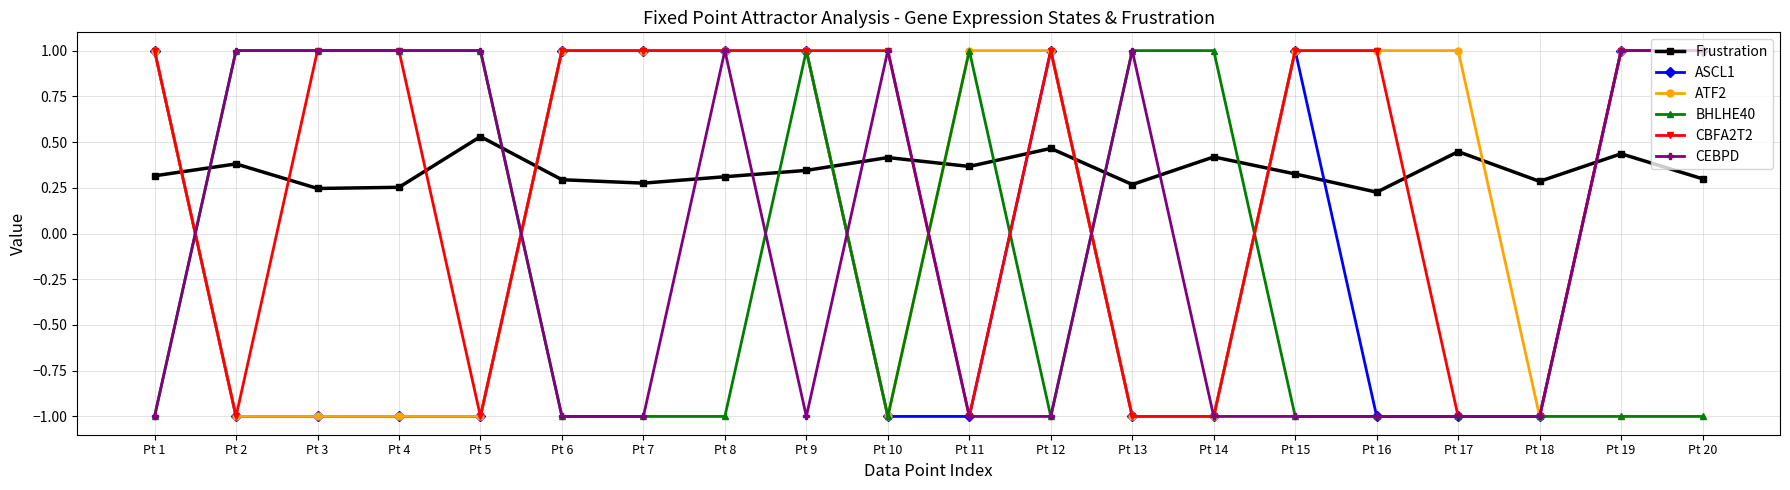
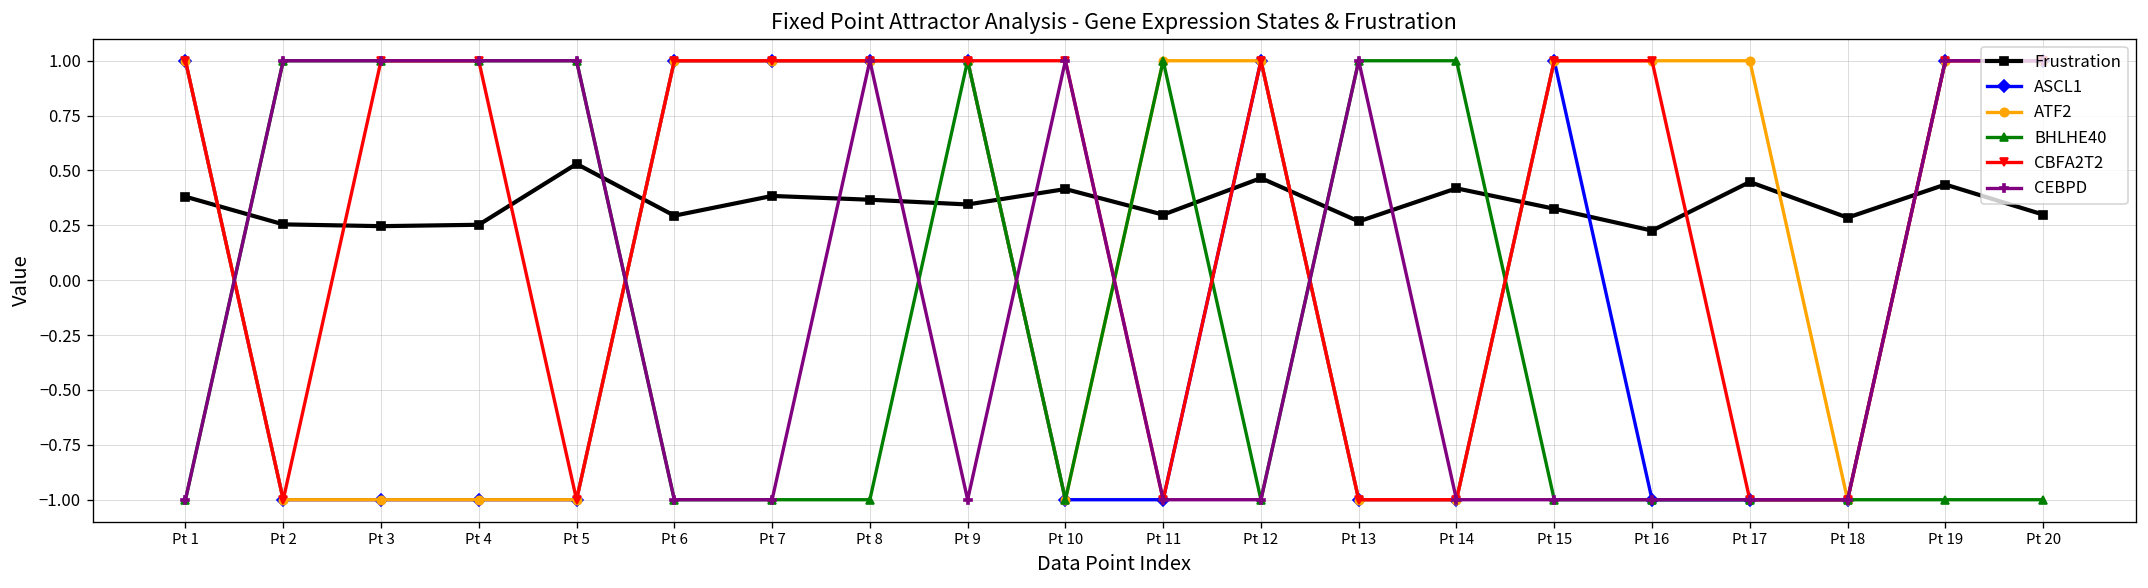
Frustration, Pt 1: 0.32 -> 0.38
Frustration, Pt 2: 0.38 -> 0.25
Frustration, Pt 7: 0.28 -> 0.38
Frustration, Pt 8: 0.31 -> 0.37
Frustration, Pt 11: 0.37 -> 0.30
